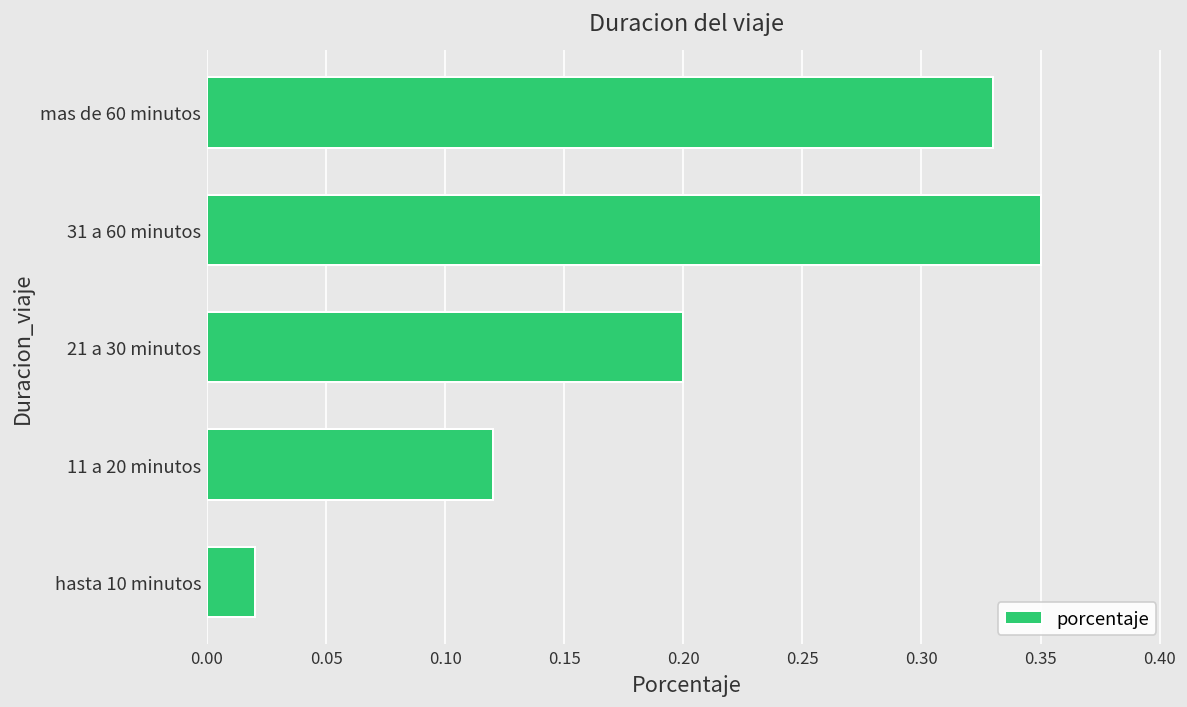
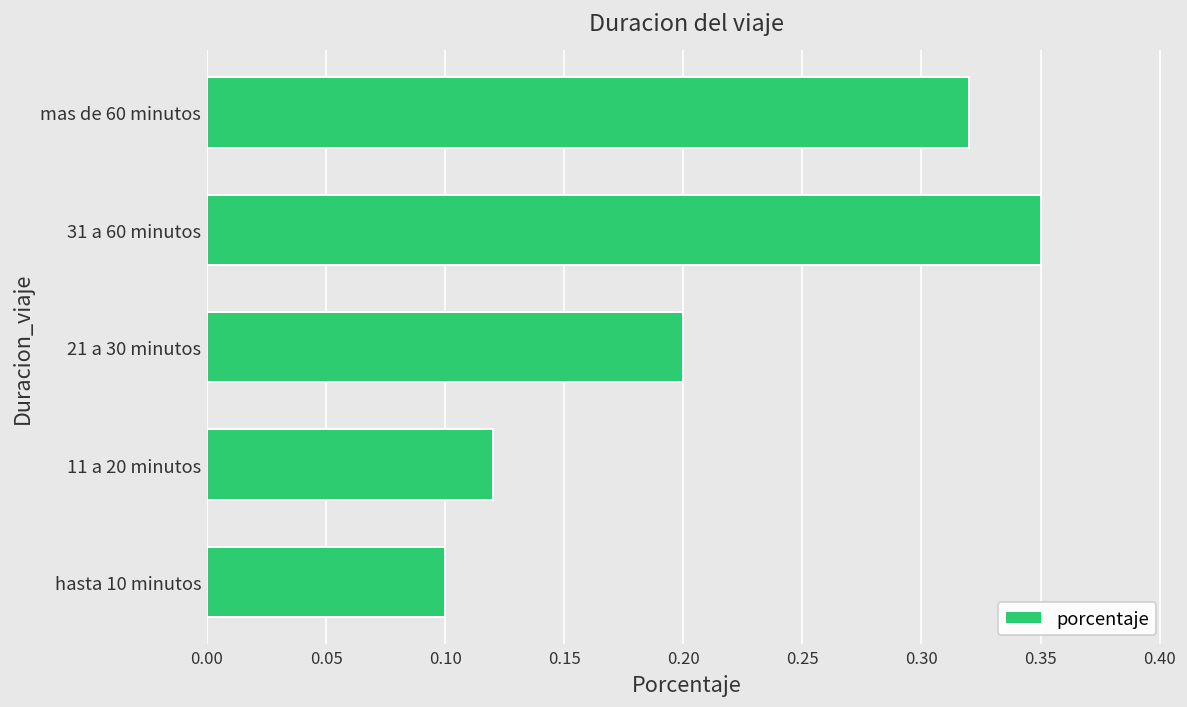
mas de 60 minutos: 0.33 -> 0.32
hasta 10 minutos: 0.02 -> 0.10
